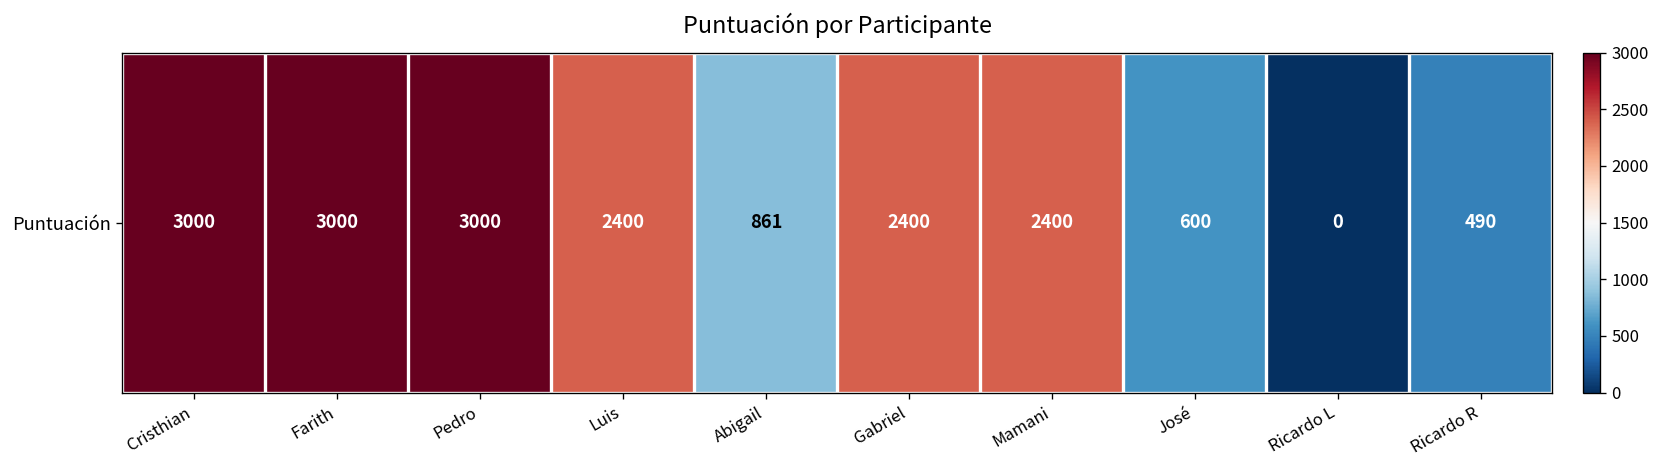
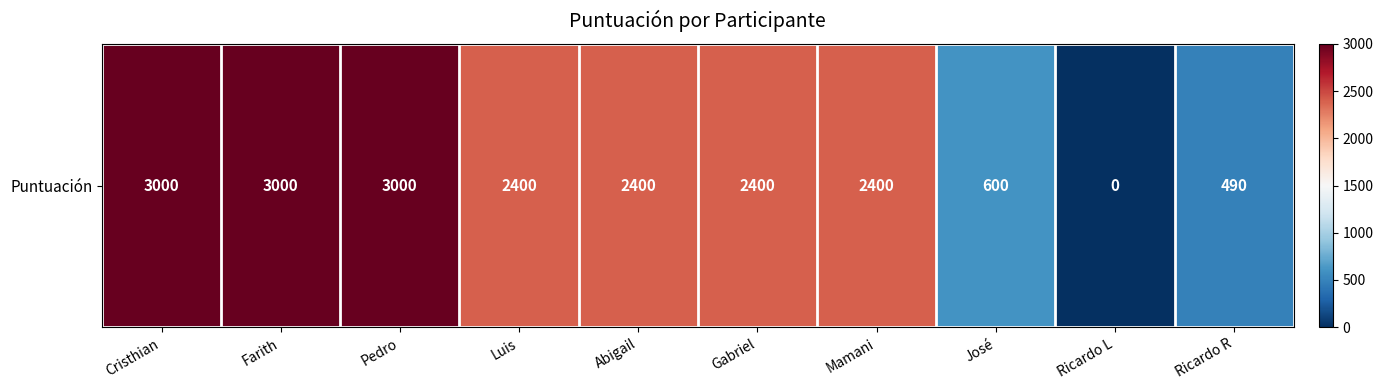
Puntuación, Abigail: 861 -> 2400
